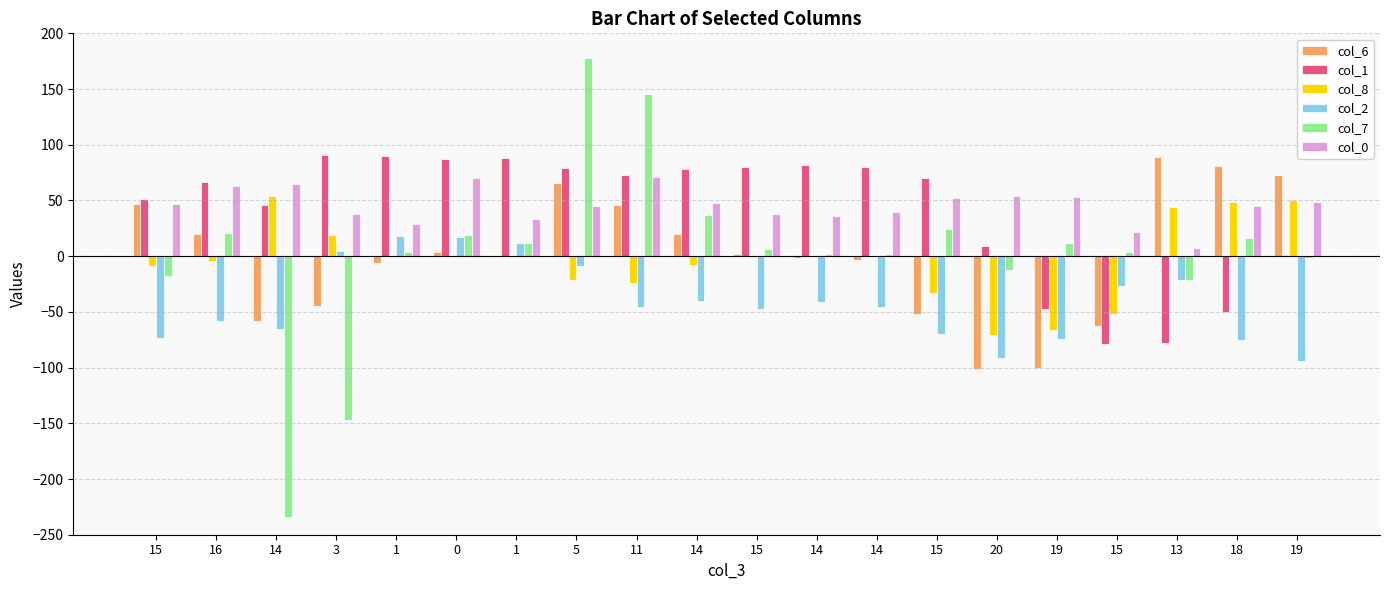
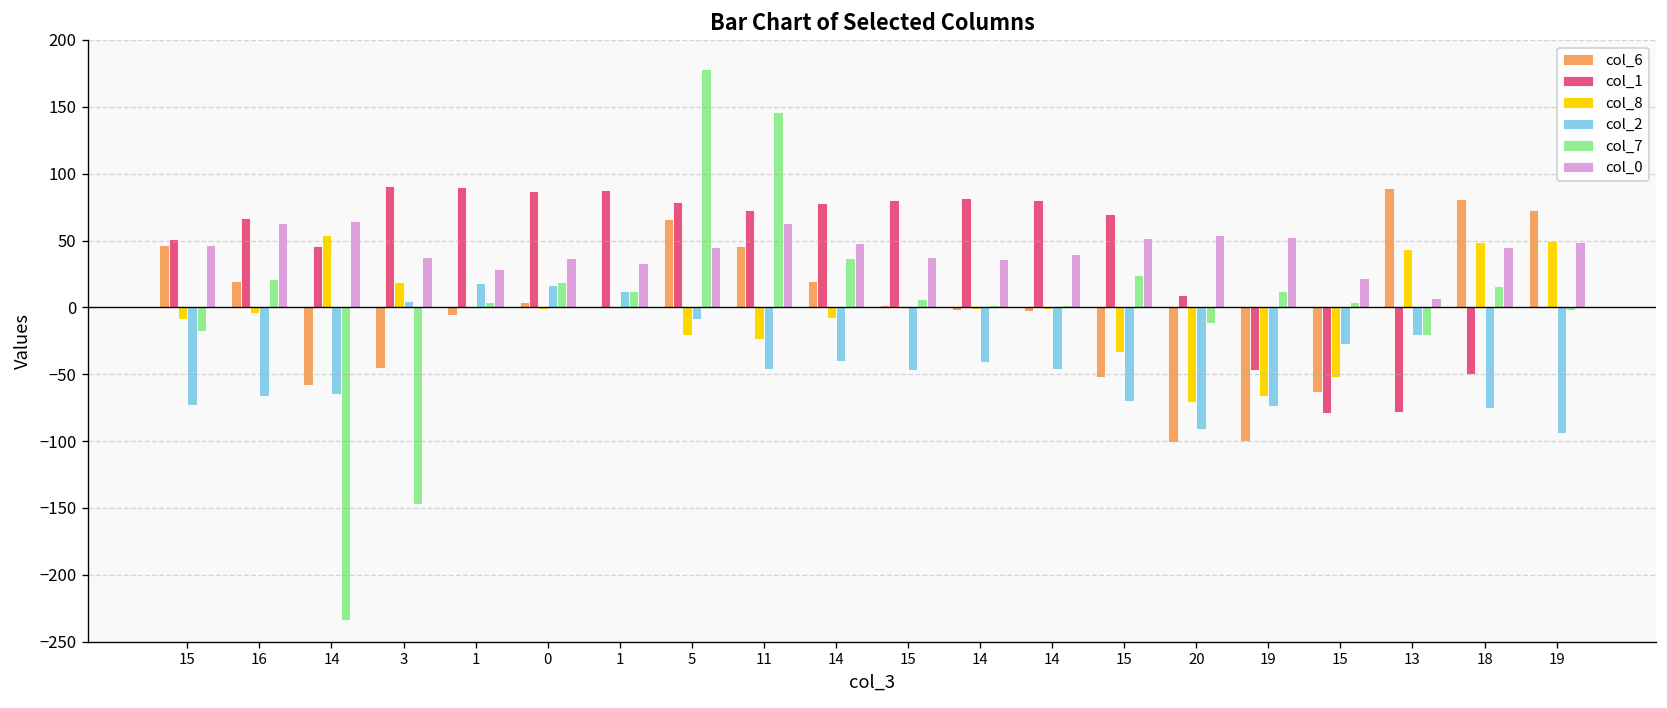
col_2, 16: -58 -> -66
col_0, 0: 70 -> 37
col_0, 11: 71 -> 63
